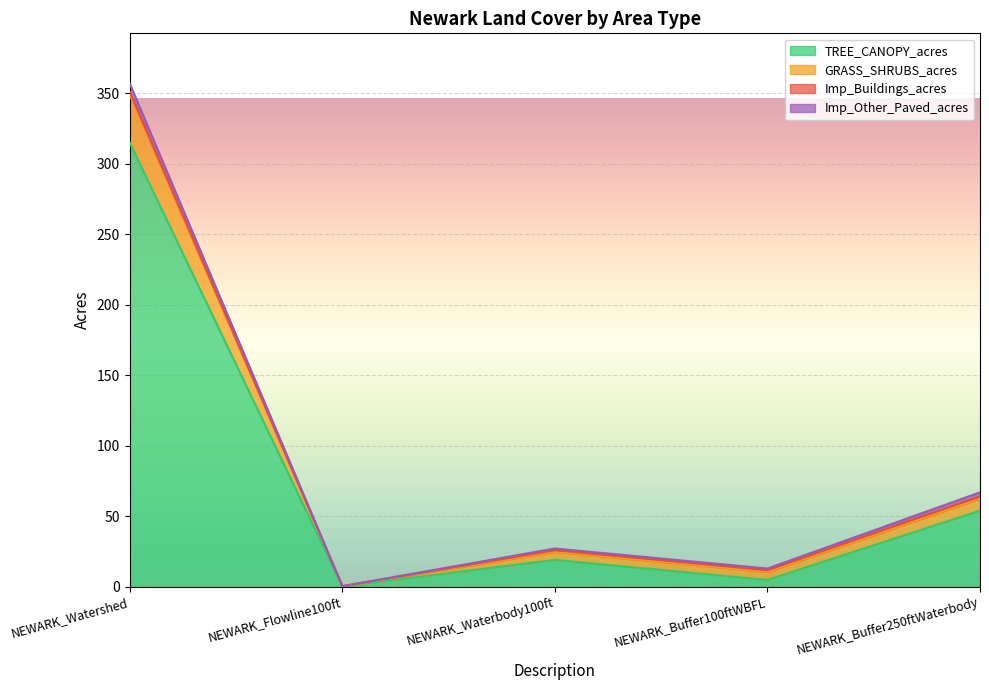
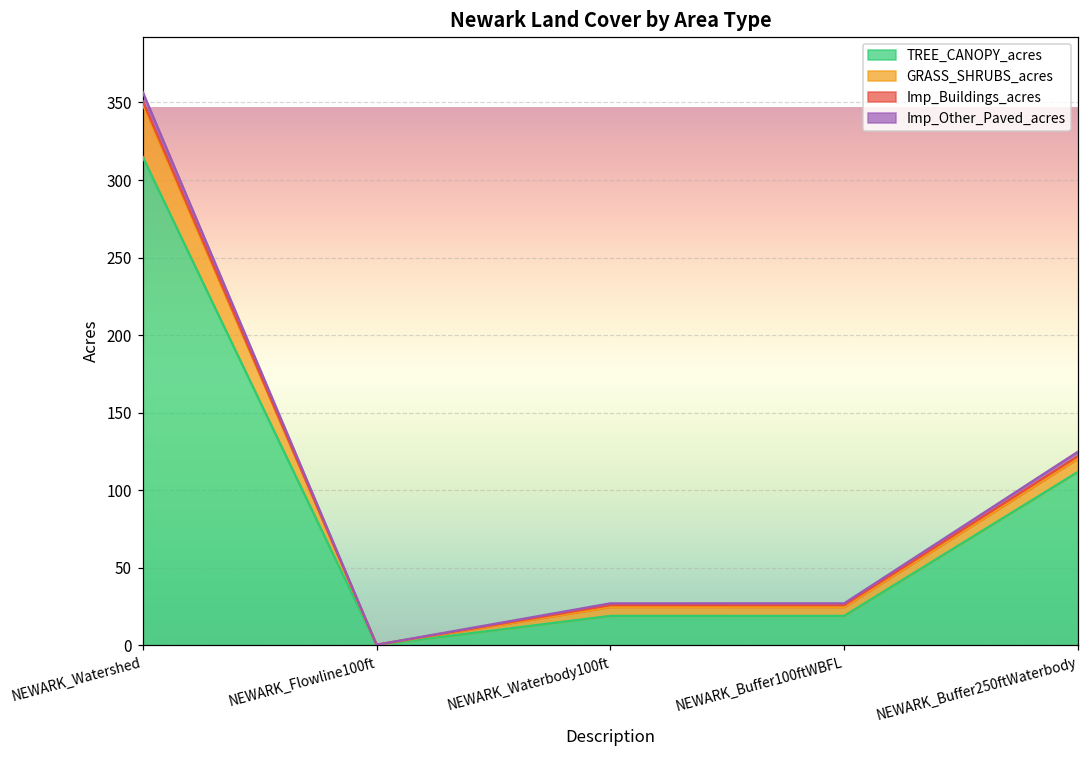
TREE_CANOPY_acres, NEWARK_Buffer100ftWBFL: 5 -> 19
TREE_CANOPY_acres, NEWARK_Buffer250ftWaterbody: 54 -> 112
